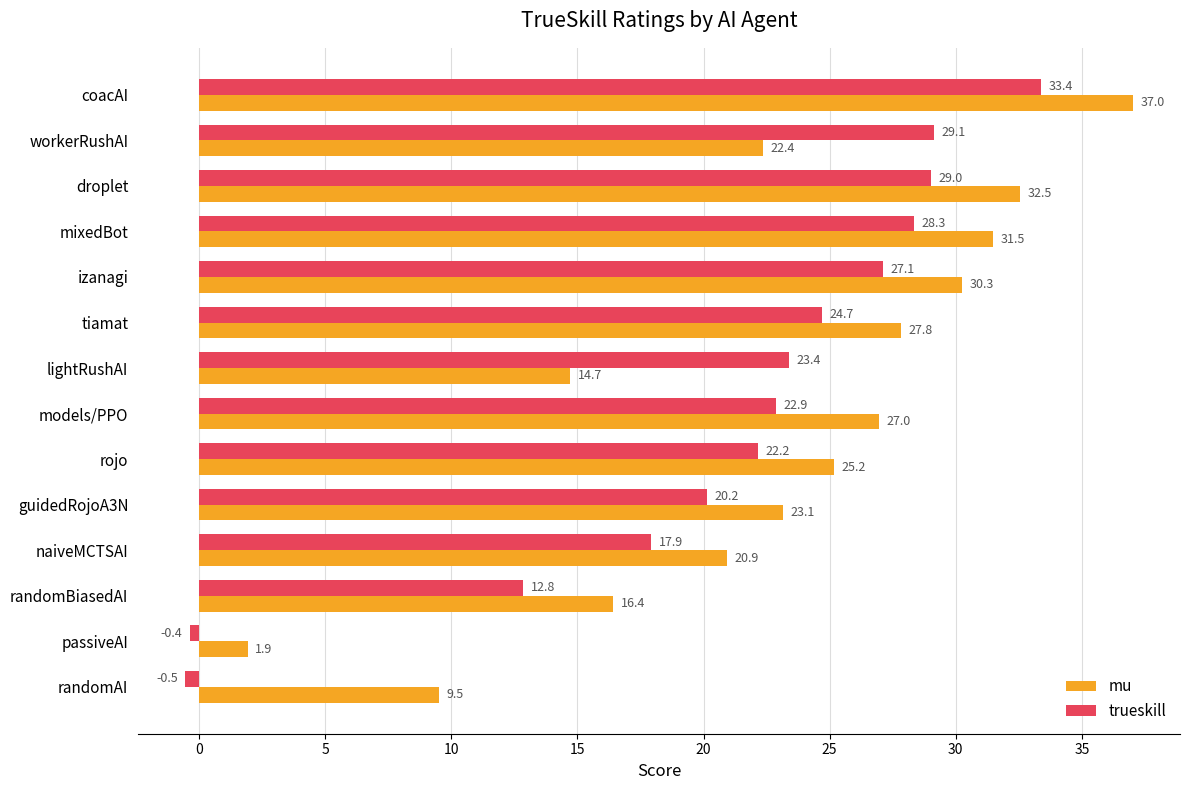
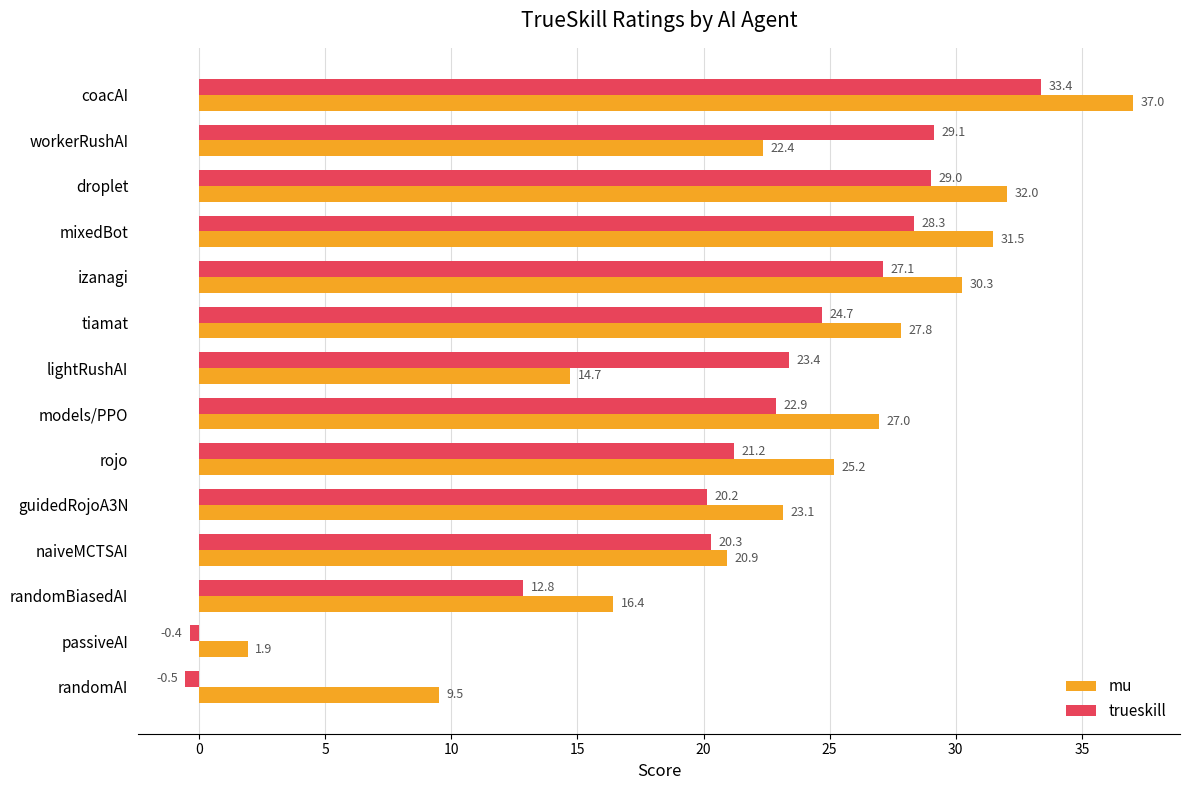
mu, droplet: 32.5 -> 32.0
trueskill, rojo: 22.2 -> 21.2
trueskill, naiveMCTSAI: 17.9 -> 20.3
